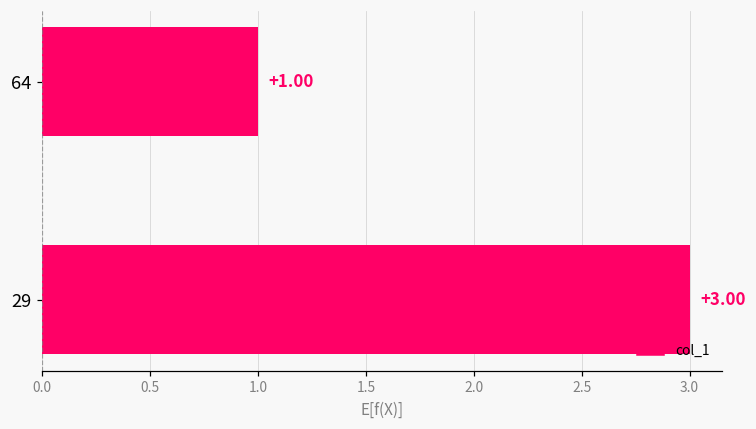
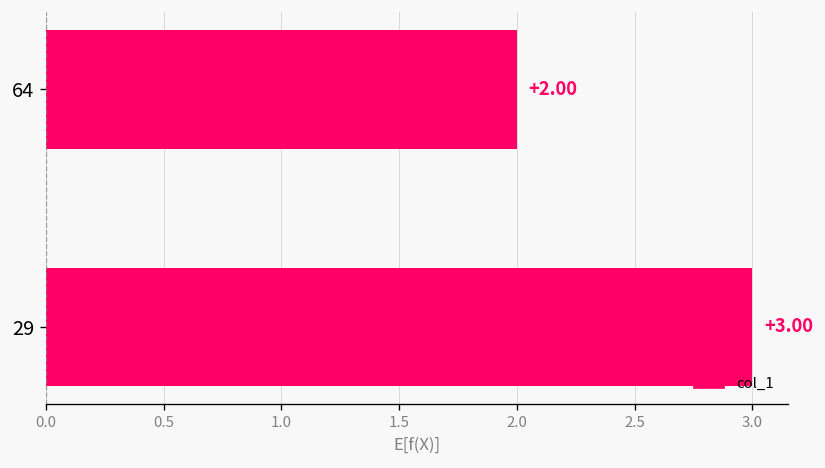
64: +1.00 -> +2.00
